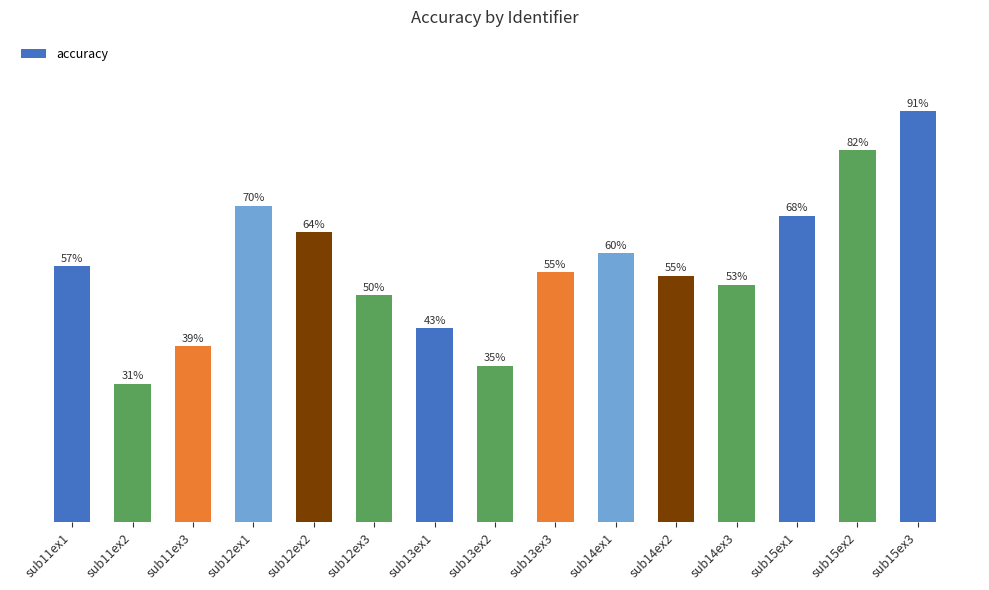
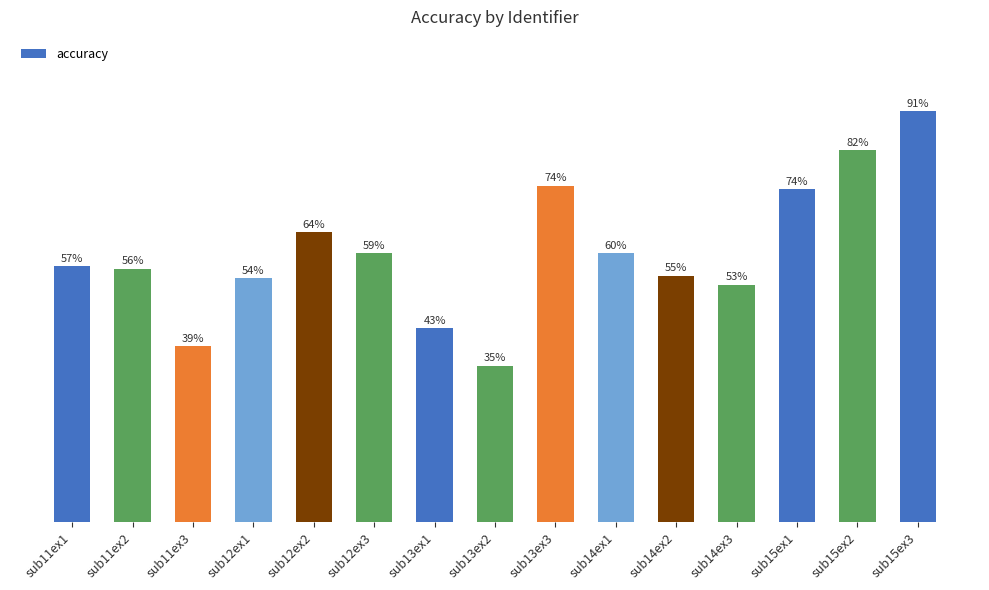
sub11ex2: 31% -> 56%
sub12ex1: 70% -> 54%
sub12ex3: 50% -> 59%
sub13ex3: 55% -> 74%
sub15ex1: 68% -> 74%
